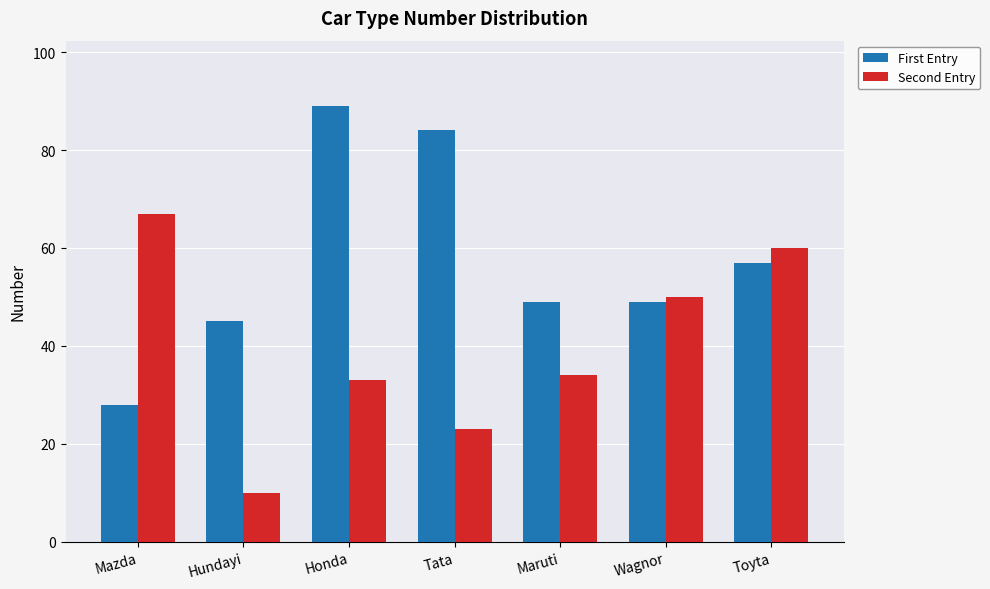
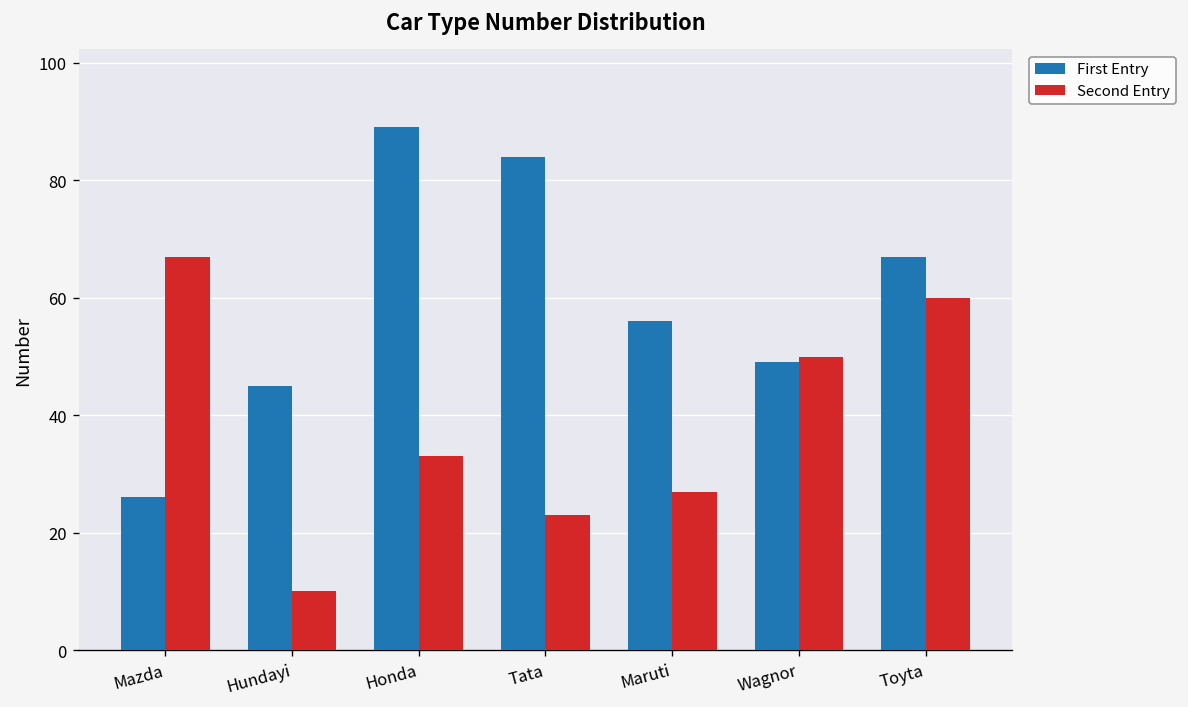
First Entry, Mazda: 28 -> 26
First Entry, Maruti: 49 -> 56
Second Entry, Maruti: 34 -> 27
First Entry, Toyta: 57 -> 67
